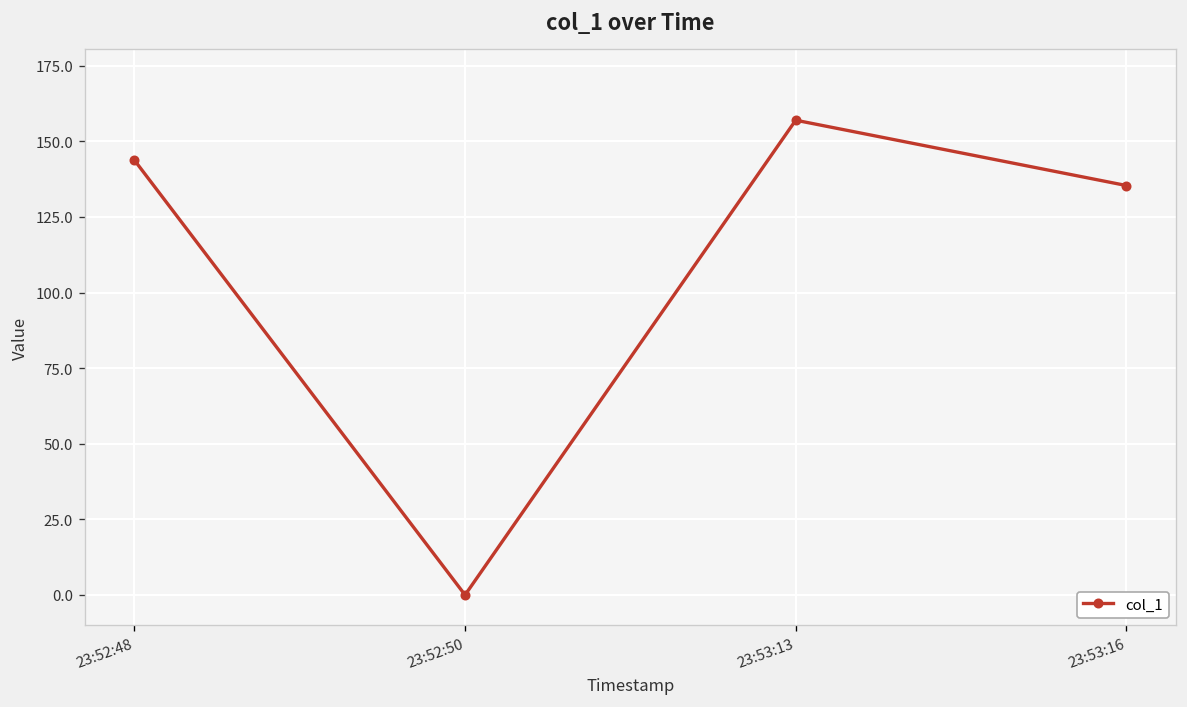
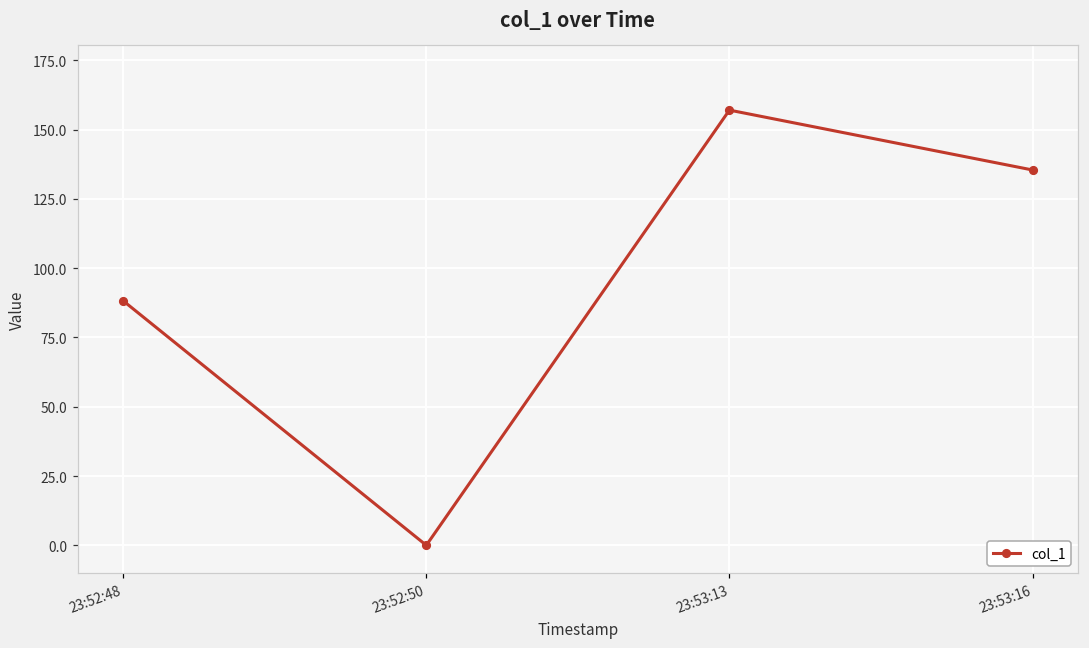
23:52:48: 144 -> 88
